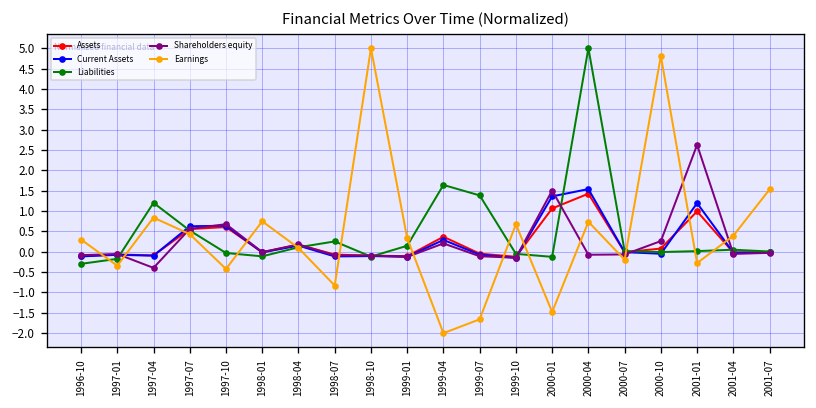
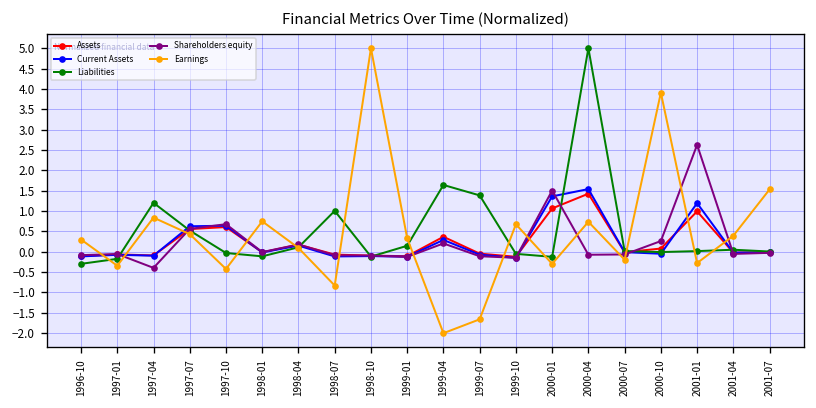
Liabilities, 1998-07: 0.3 -> 1.0
Earnings, 2000-01: -1.5 -> -0.3
Earnings, 2000-10: 4.8 -> 3.9
